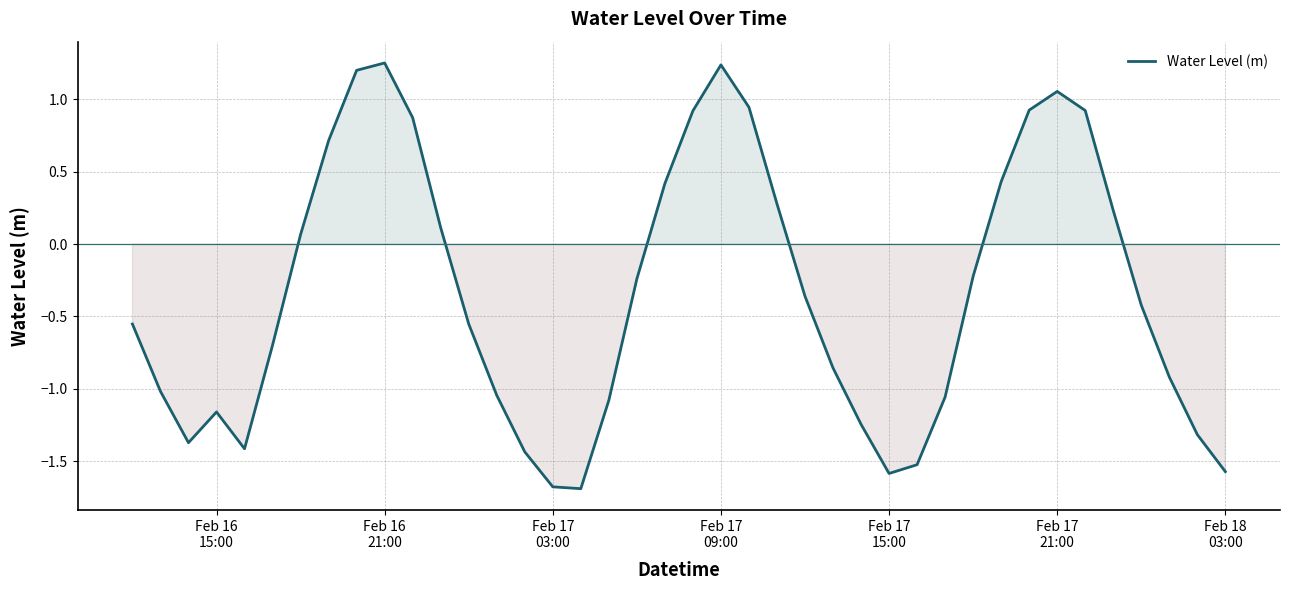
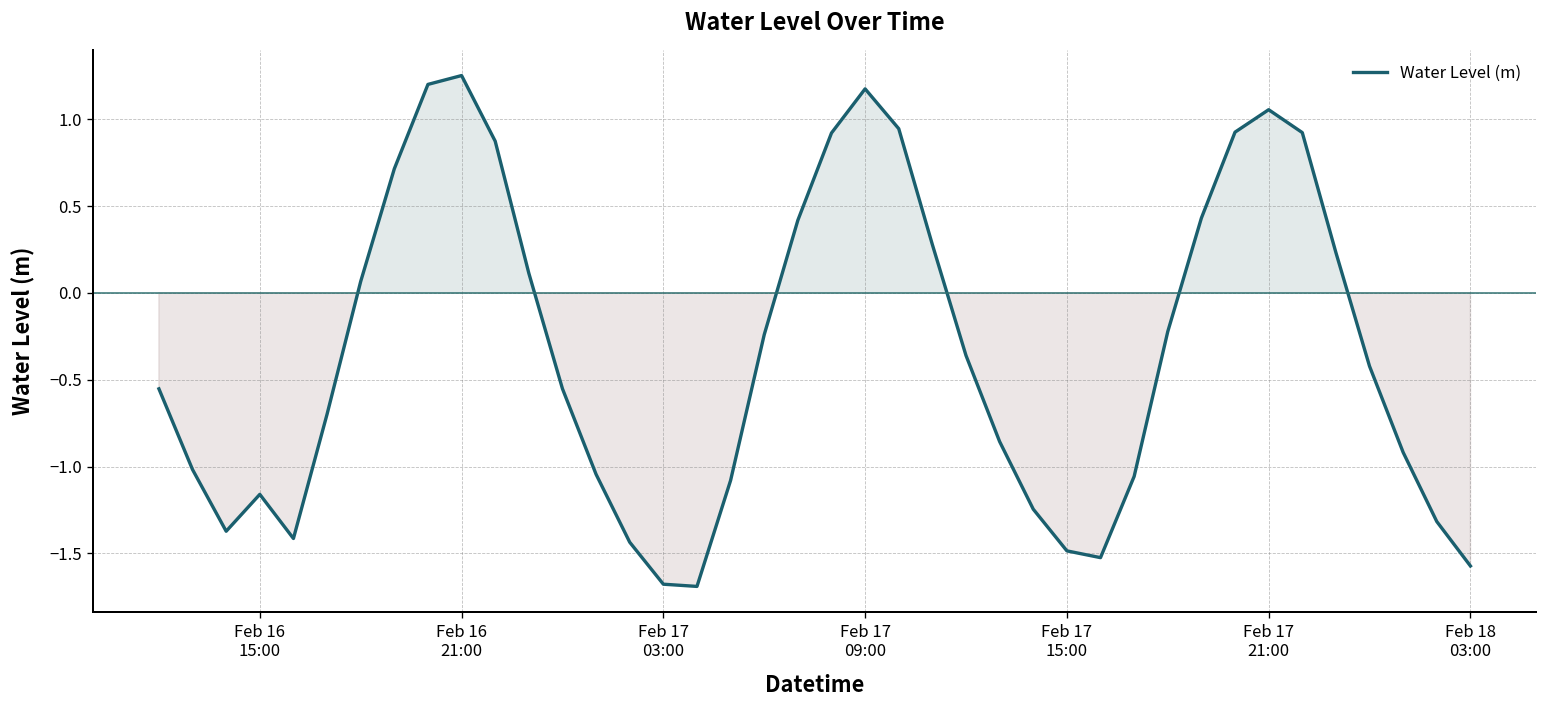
Feb 17 09:00: 1.24 -> 1.17
Feb 17 15:00: -1.58 -> -1.49
